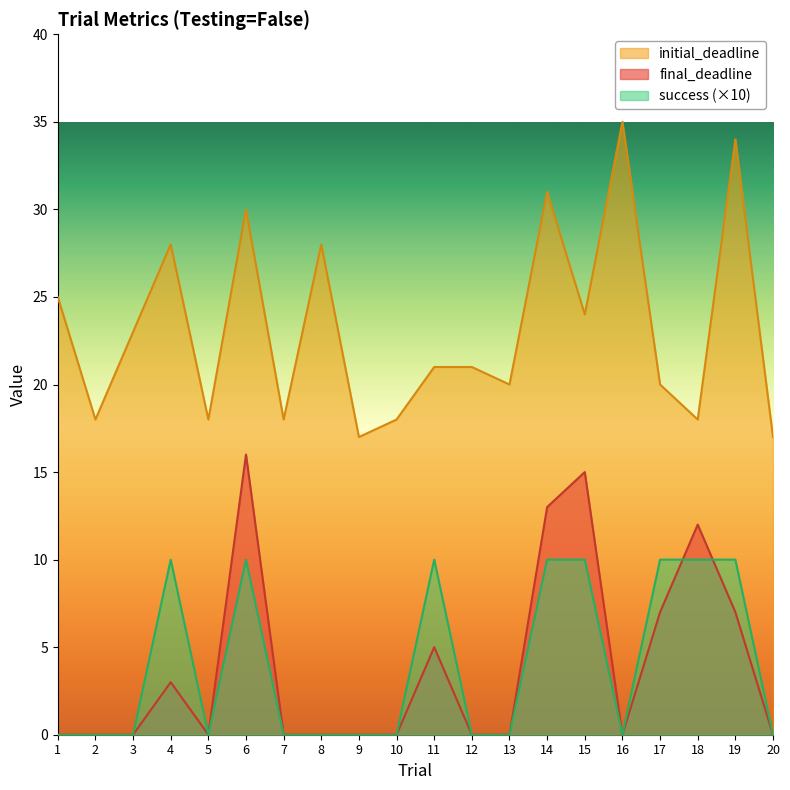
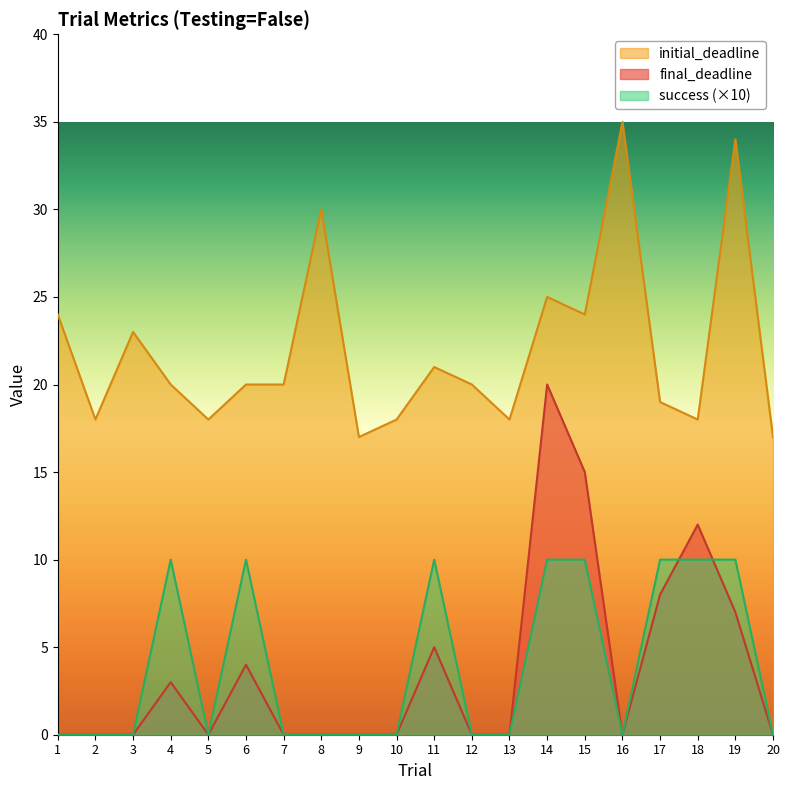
initial_deadline, 1: 25 -> 24
initial_deadline, 4: 28 -> 20
initial_deadline, 6: 30 -> 20
final_deadline, 6: 16 -> 4
initial_deadline, 7: 18 -> 20
initial_deadline, 8: 28 -> 30
initial_deadline, 12: 21 -> 20
initial_deadline, 13: 20 -> 18
initial_deadline, 14: 31 -> 25
final_deadline, 14: 13 -> 20
initial_deadline, 17: 20 -> 19
final_deadline, 17: 7 -> 8
